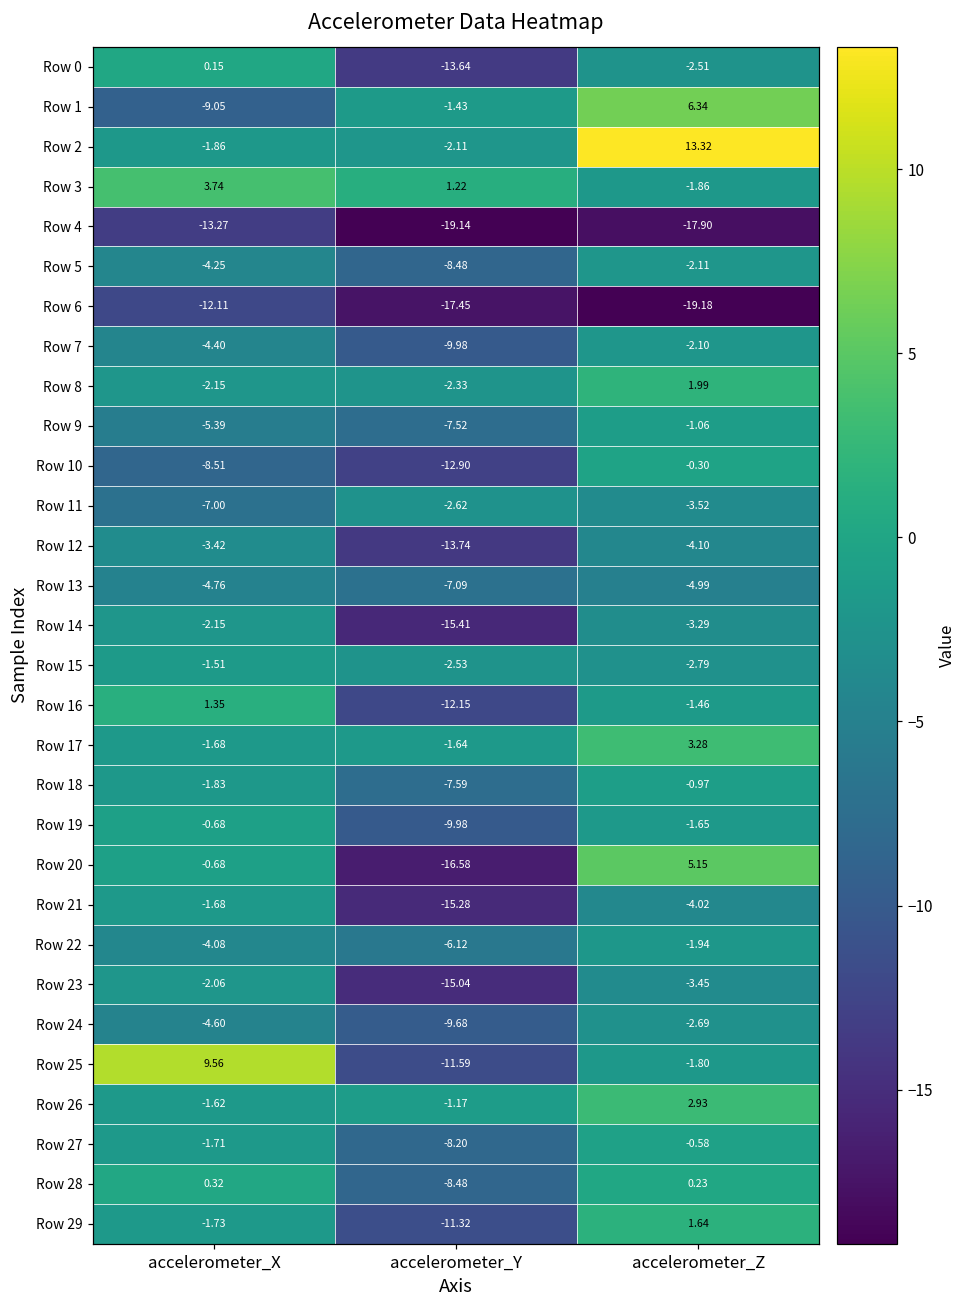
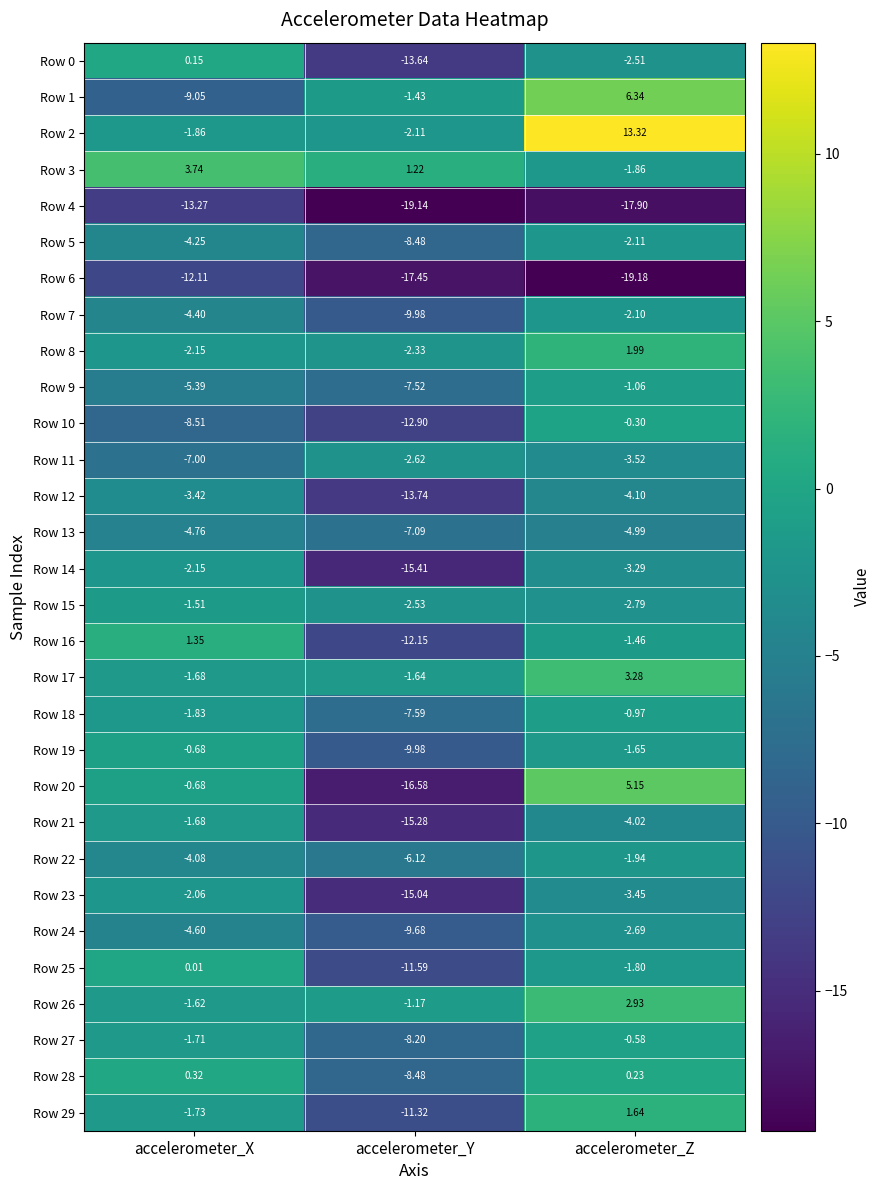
Row 25, accelerometer_X: 9.56 -> 0.01
